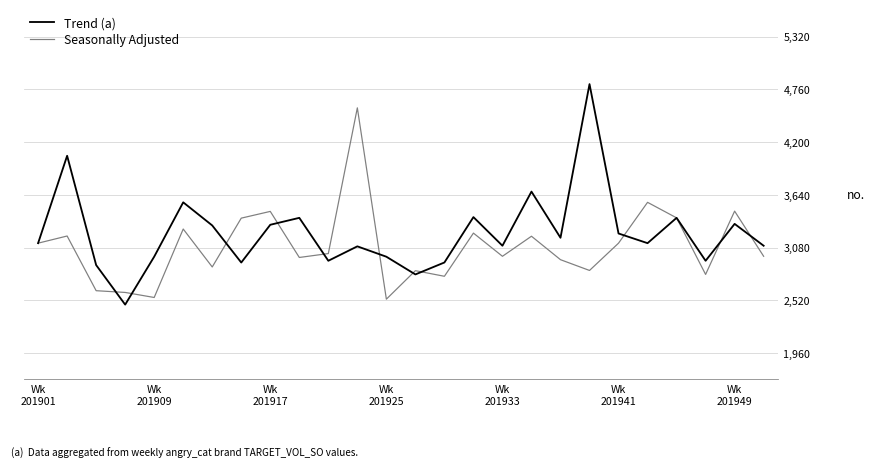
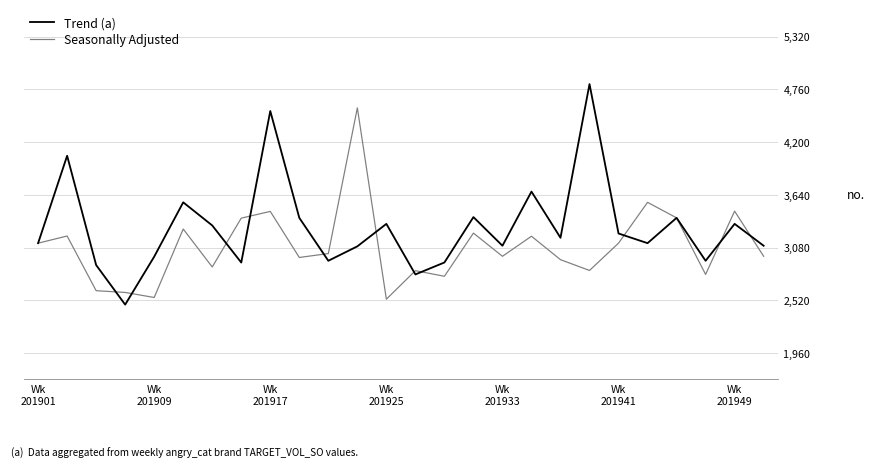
Trend (a), Wk 201917: 3,300 -> 4,500
Trend (a), Wk 201925: 3,000 -> 3,300
